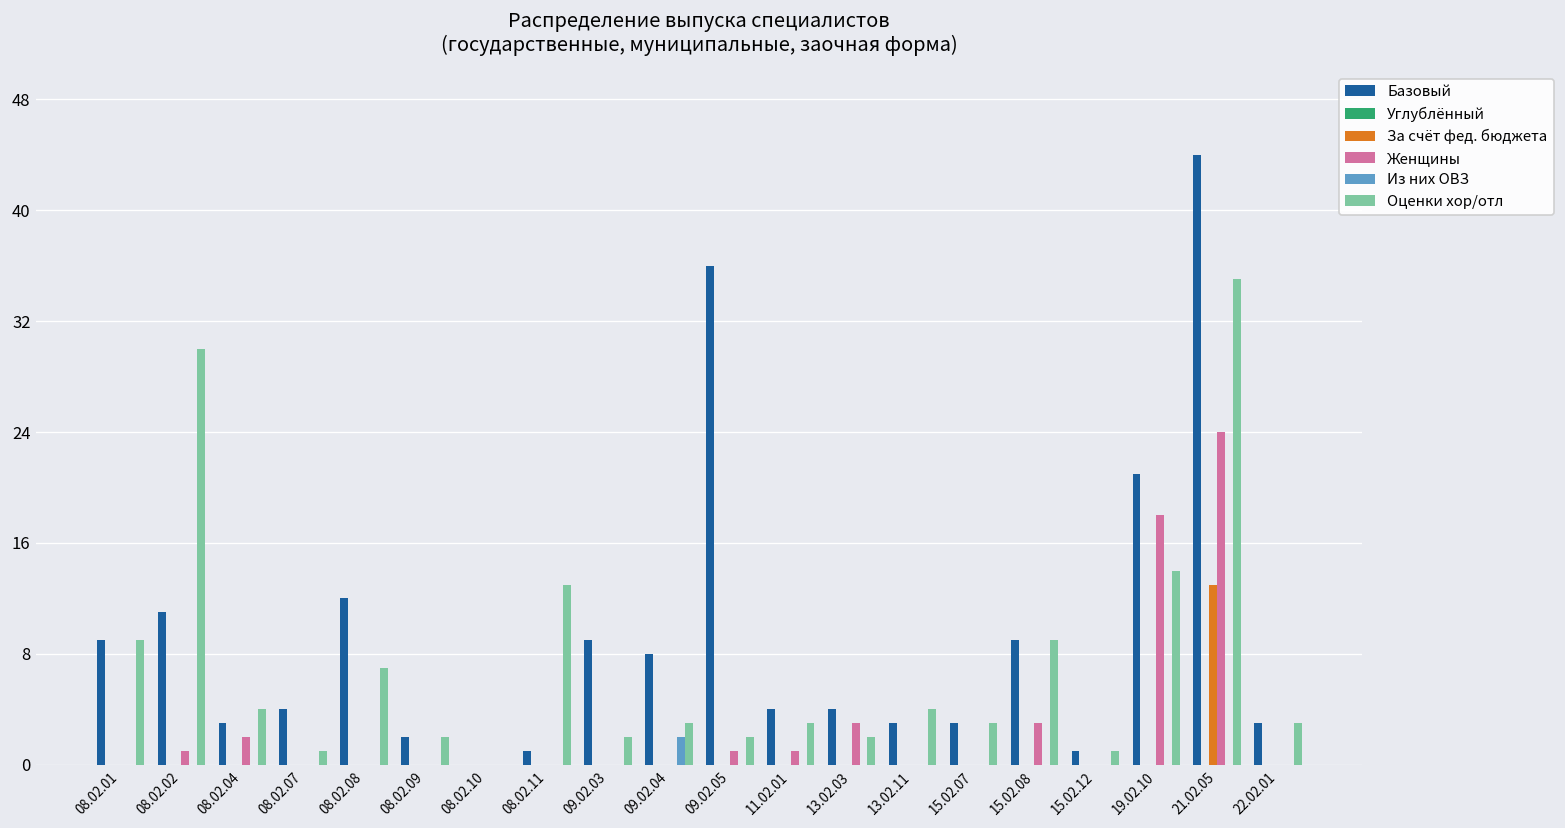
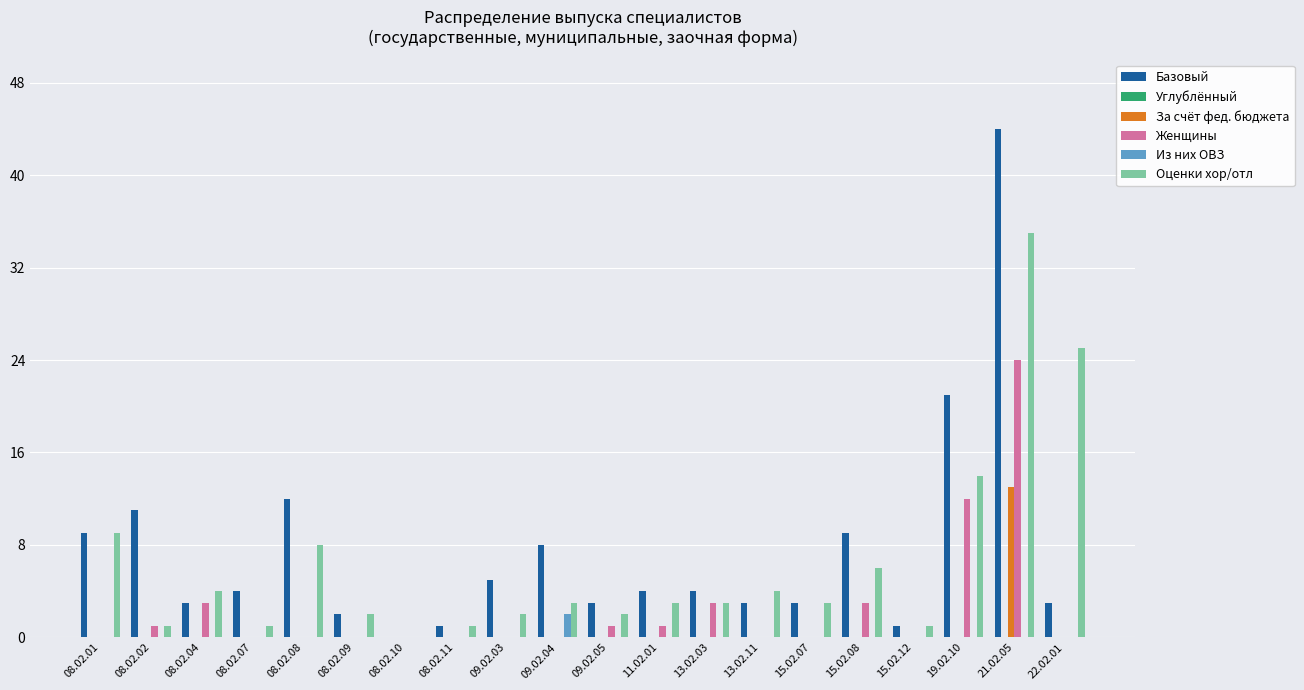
Оценки хор/отл, 08.02.02: 30 -> 1
Женщины, 08.02.04: 2 -> 3
Оценки хор/отл, 08.02.08: 7 -> 8
Оценки хор/отл, 08.02.11: 13 -> 1
Базовый, 09.02.03: 9 -> 5
Базовый, 09.02.05: 36 -> 3
Оценки хор/отл, 13.02.03: 2 -> 3
Оценки хор/отл, 15.02.08: 9 -> 6
Женщины, 19.02.10: 18 -> 12
Оценки хор/отл, 22.02.01: 3 -> 25
